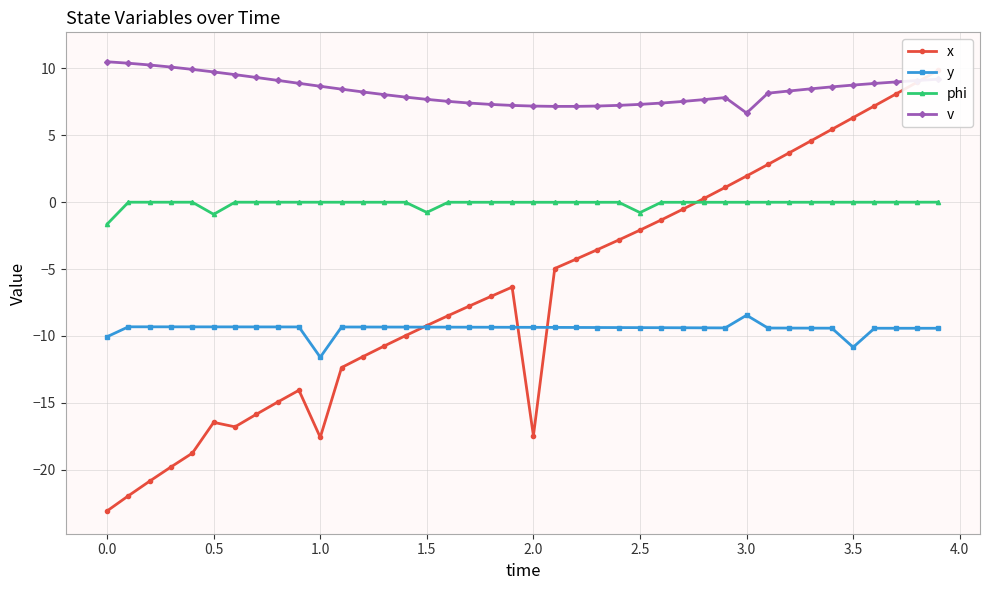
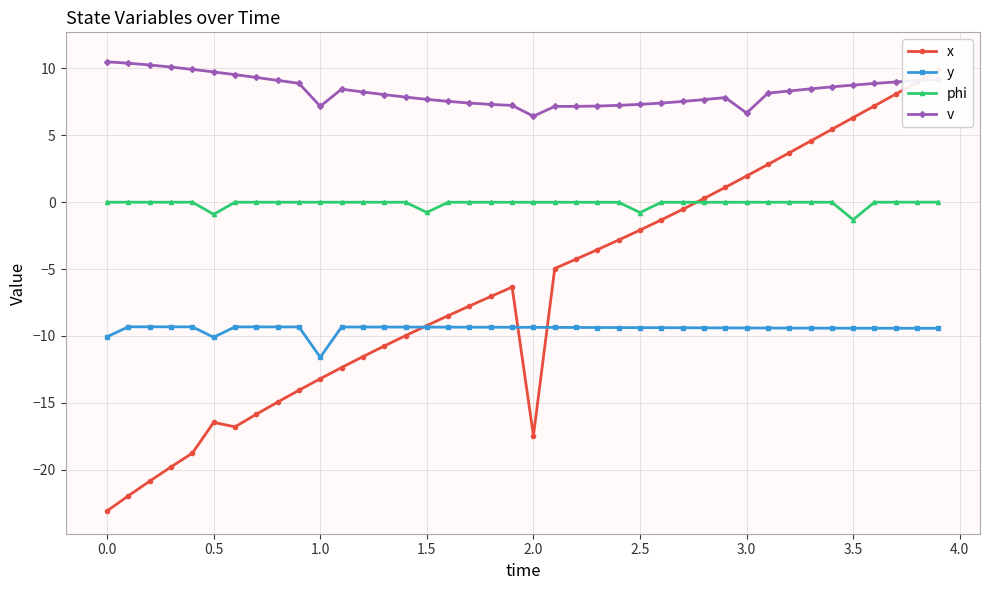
phi, 0.0: -1.6 -> 0.0
y, 0.5: -9.3 -> -10.1
x, 1.0: -17.6 -> -13.2
v, 1.0: 8.7 -> 7.2
v, 2.0: 7.2 -> 6.4
y, 3.0: -8.5 -> -9.4
y, 3.5: -10.8 -> -9.4
phi, 3.5: 0.0 -> -1.3
